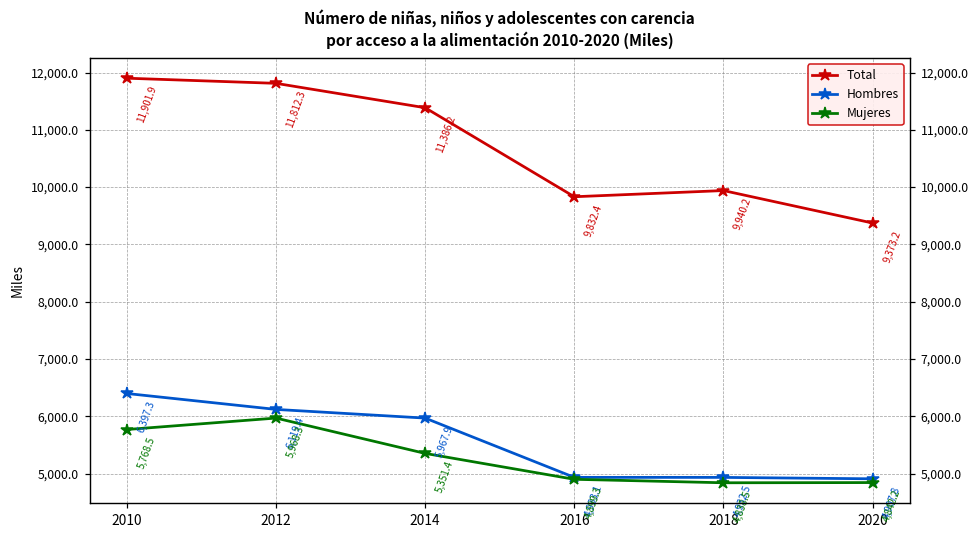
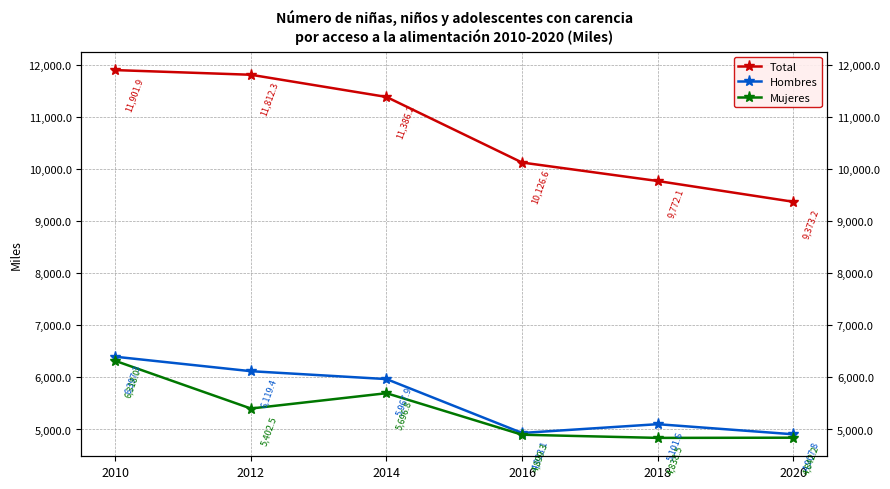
Mujeres, 2010: 5,768.5 -> 6,318.0
Mujeres, 2012: 5,968.3 -> 5,402.5
Mujeres, 2014: 5,351.4 -> 5,696.8
Total, 2016: 9,832.4 -> 10,126.6
Total, 2018: 9,940.2 -> 9,772.1
Hombres, 2018: 4,932.5 -> 5,101.6
